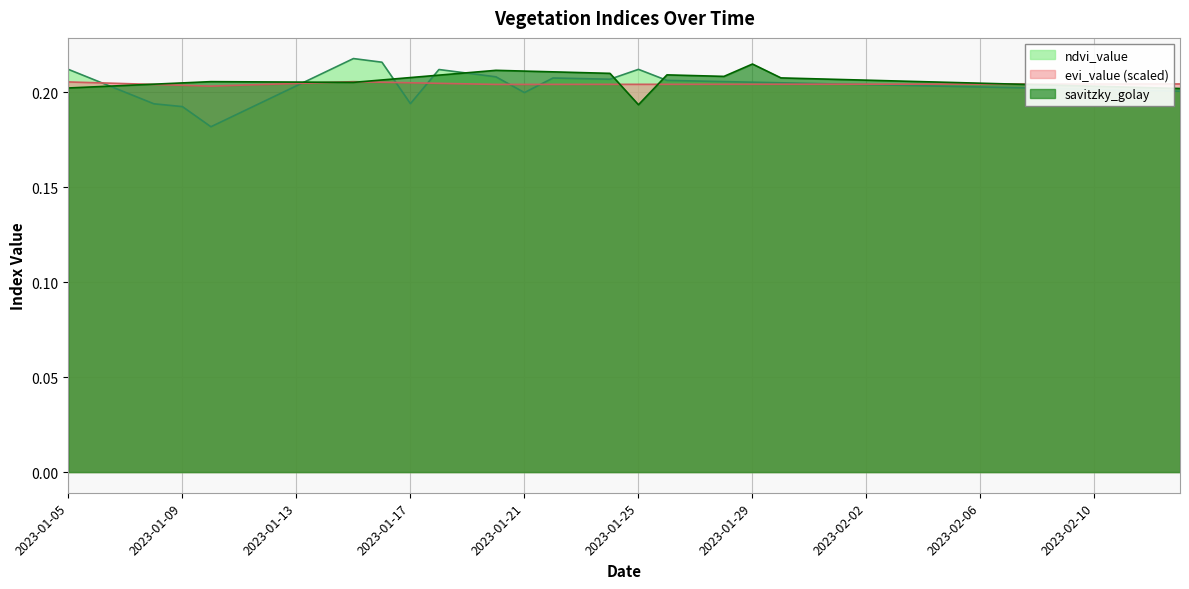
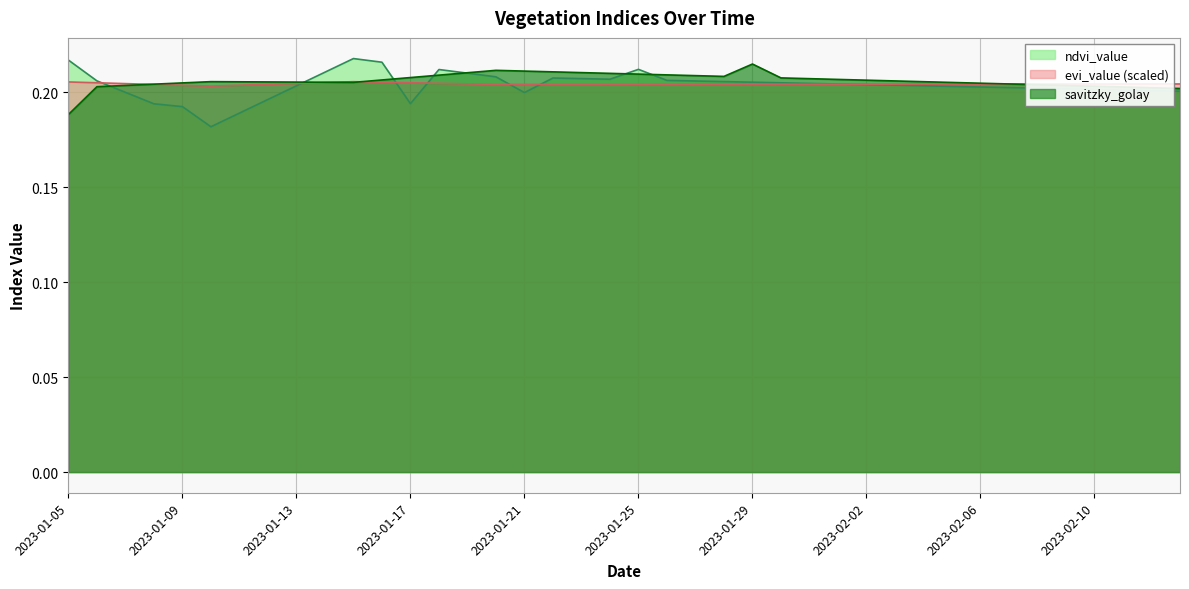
ndvi_value, 2023-01-05: 0.212 -> 0.217
savitzky_golay, 2023-01-05: 0.202 -> 0.188
savitzky_golay, 2023-01-25: 0.193 -> 0.210
